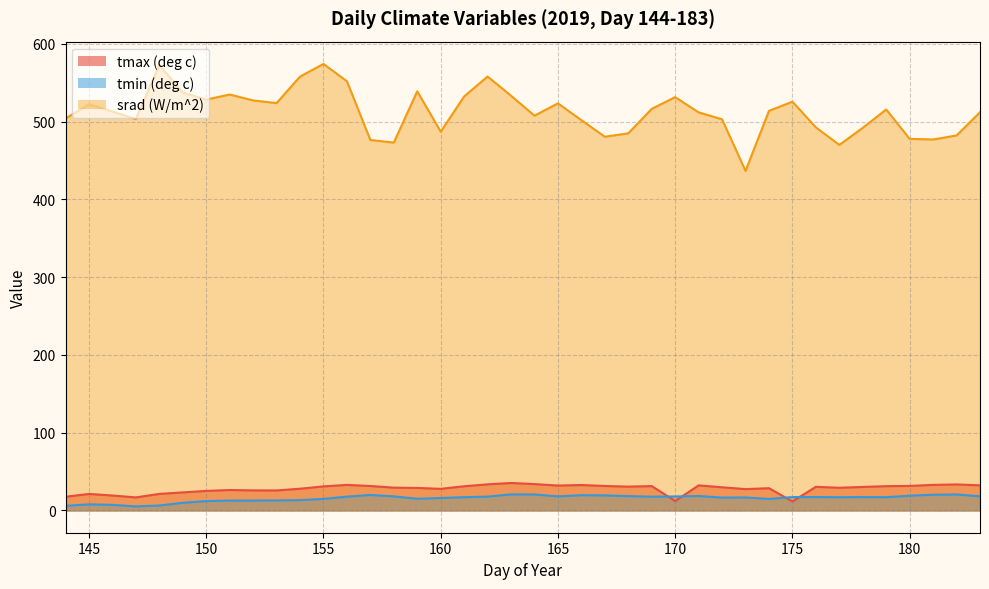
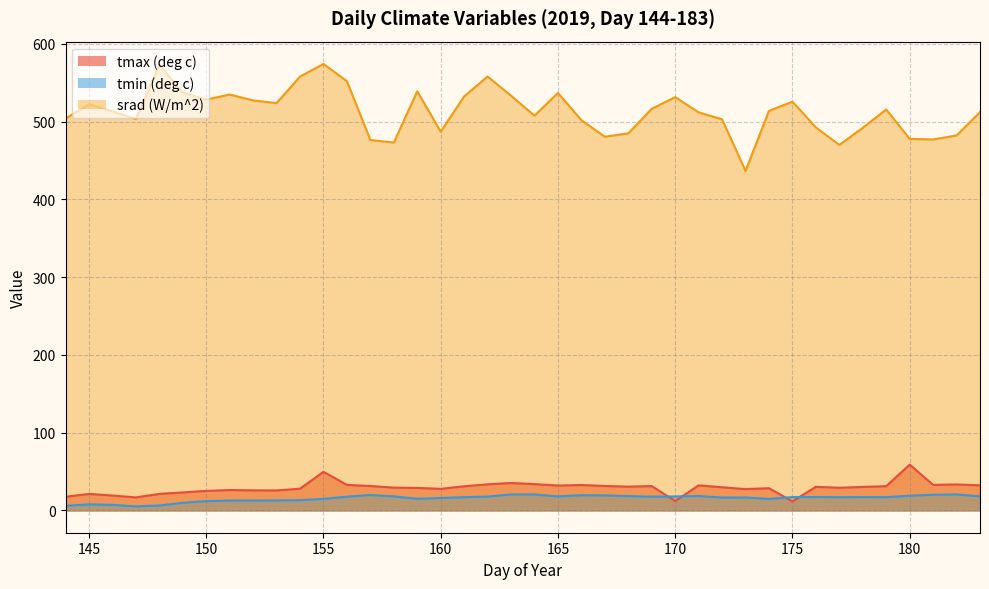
tmax (deg c), 155: 30 -> 50
srad (W/m^2), 165: 520 -> 540
tmax (deg c), 180: 30 -> 60
